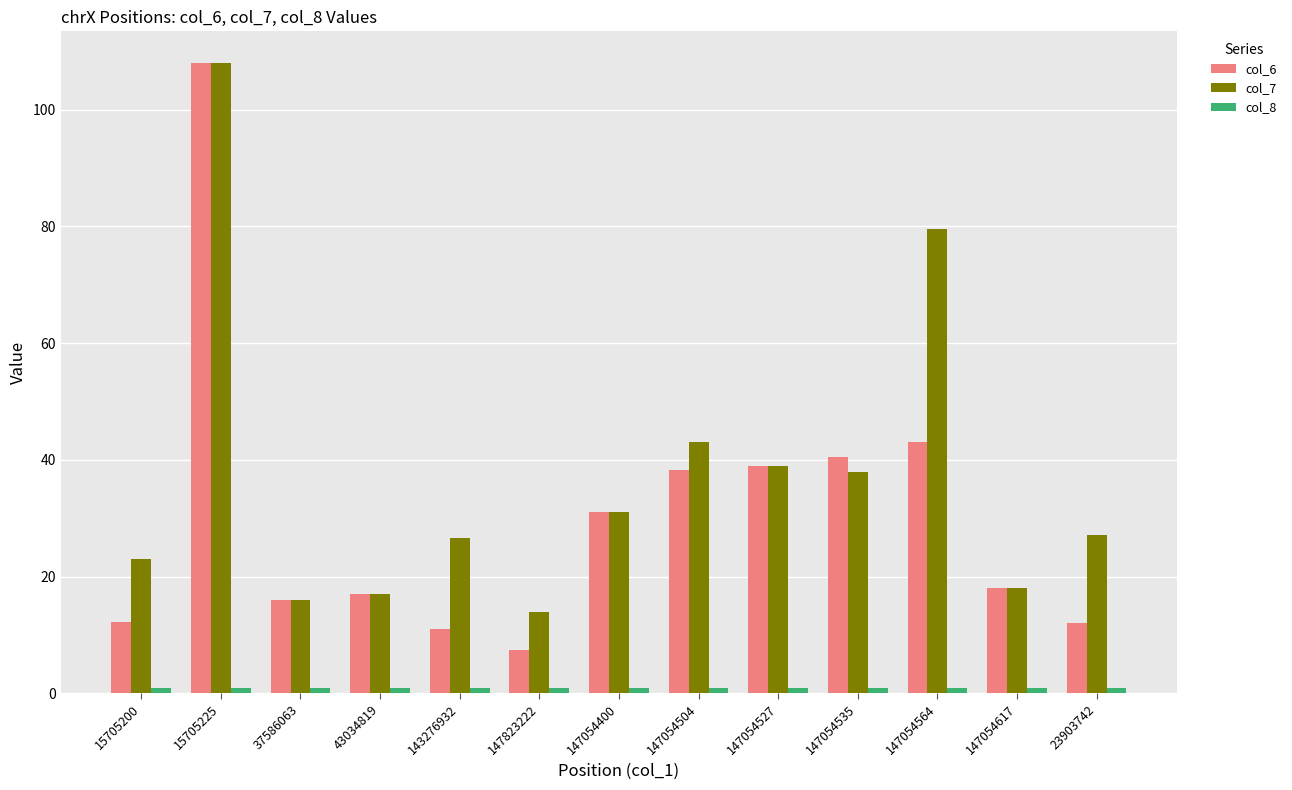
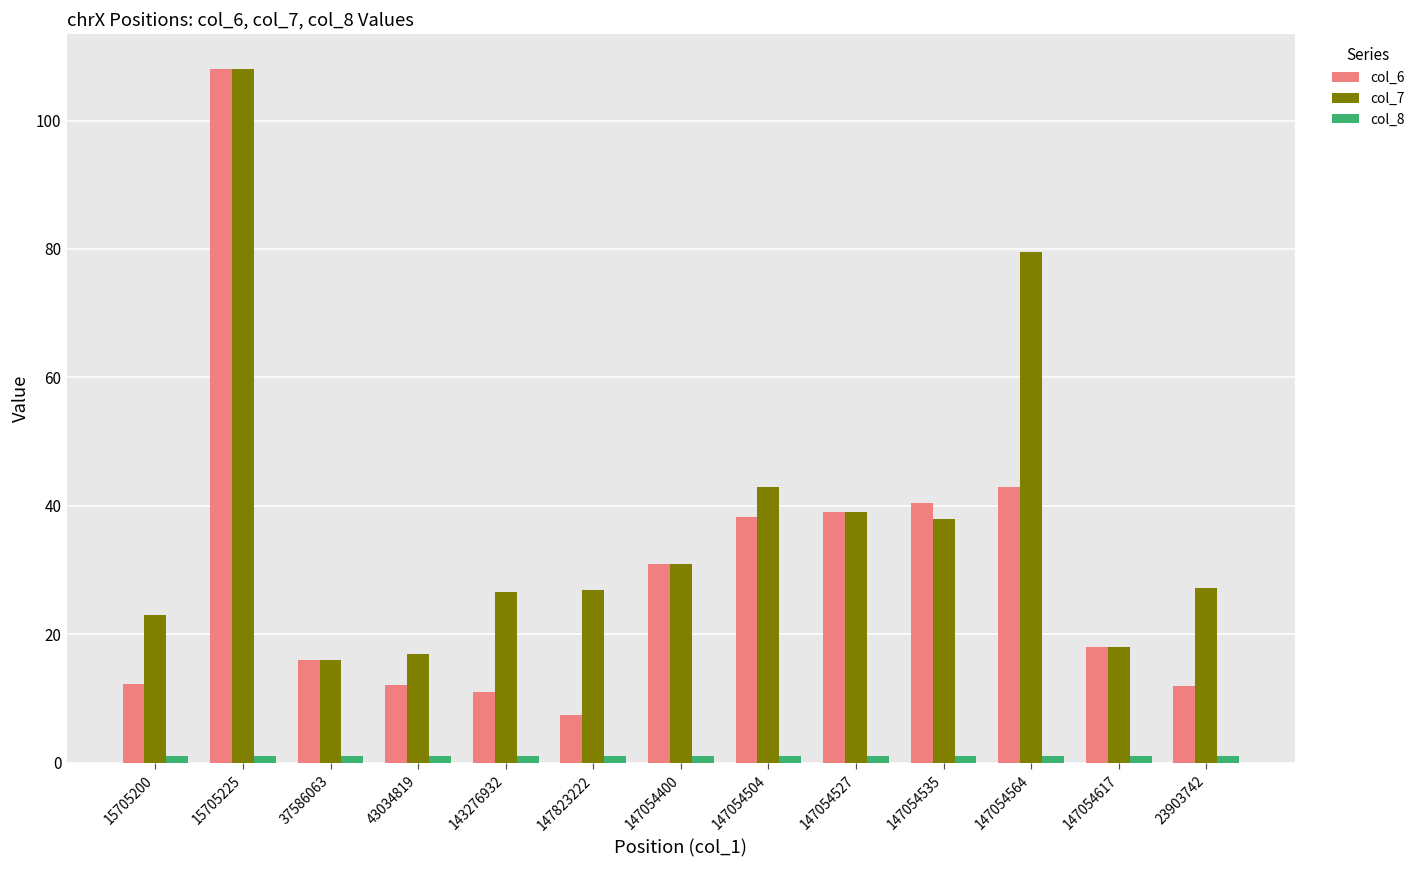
col_6, 43034819: 17 -> 12
col_7, 147823222: 14 -> 27
